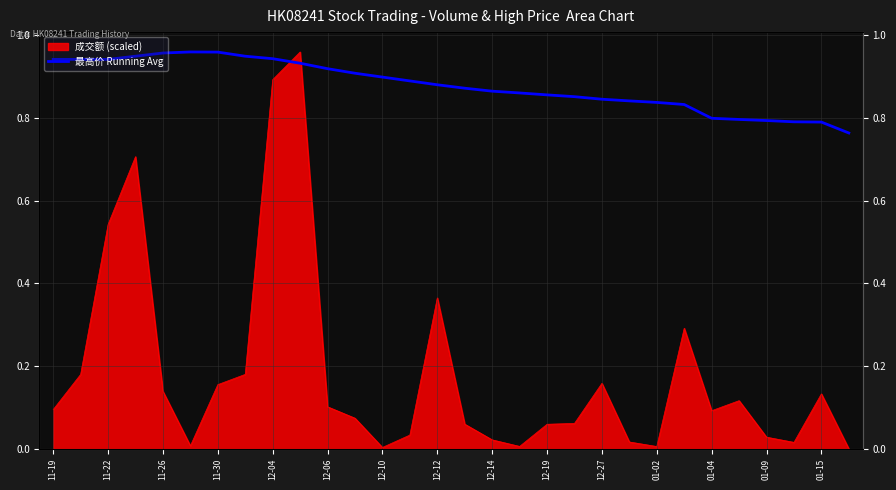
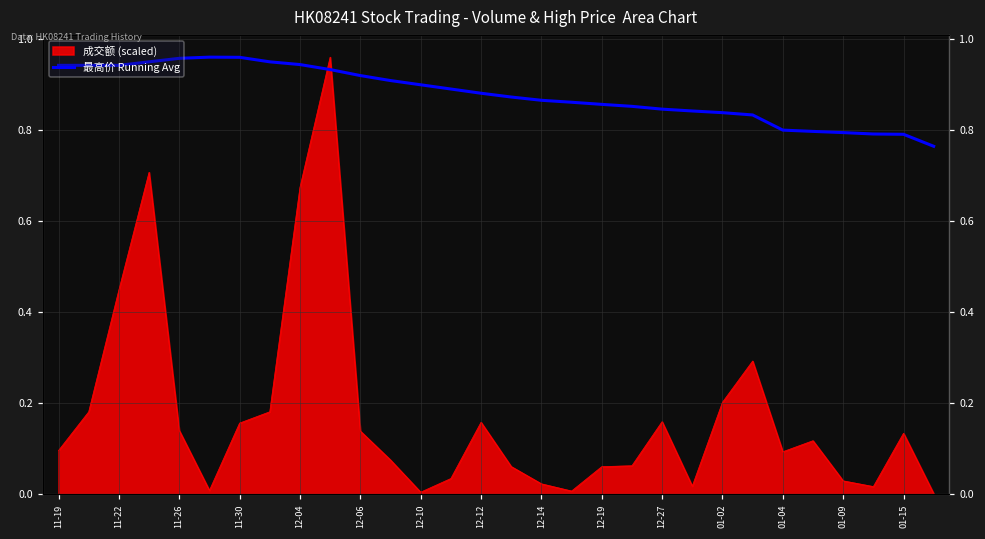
成交额 (scaled), 11-22: 0.54 -> 0.45
成交额 (scaled), 12-04: 0.89 -> 0.67
成交额 (scaled), 12-06: 0.10 -> 0.14
成交额 (scaled), 12-12: 0.37 -> 0.16
成交额 (scaled), 01-02: 0.01 -> 0.20
